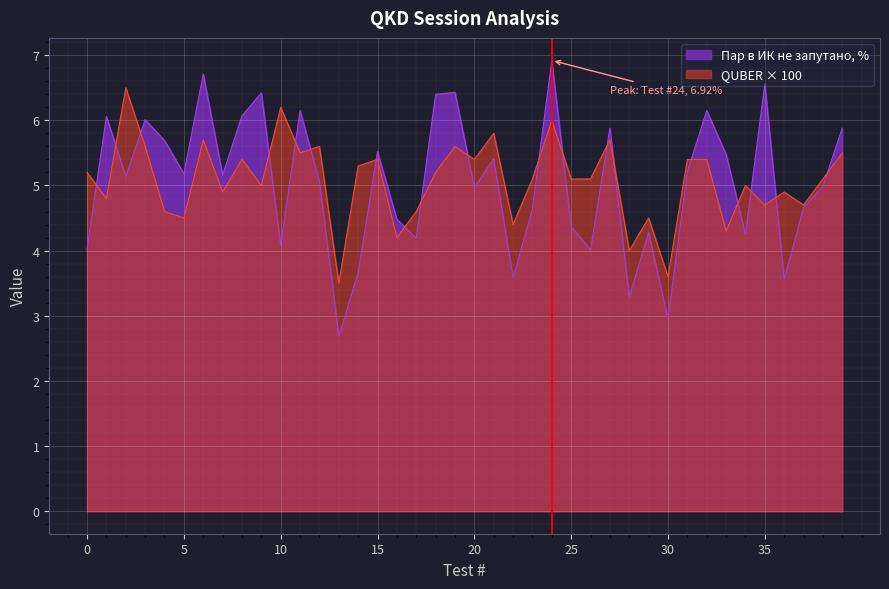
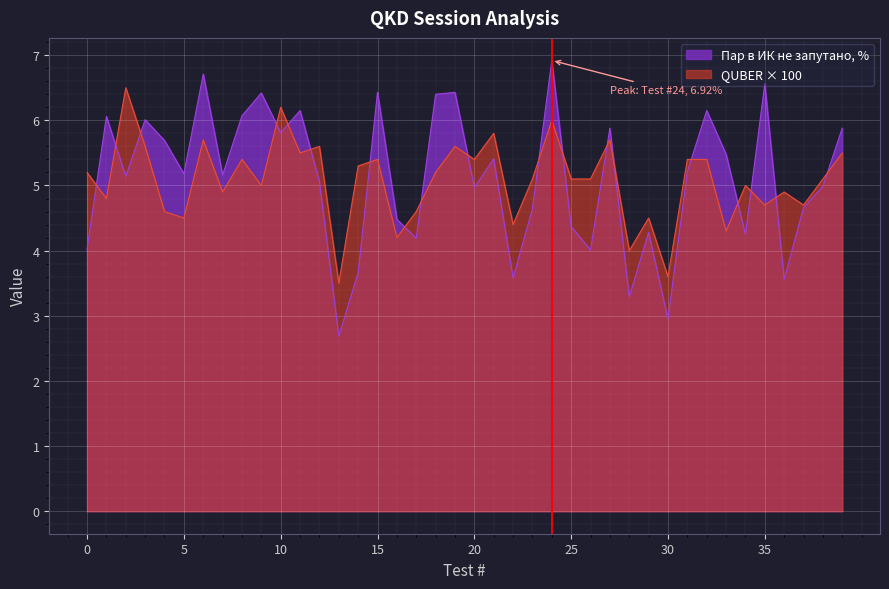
Пар в ИК не запутано, %, 10: 4.1 -> 5.8
Пар в ИК не запутано, %, 15: 5.5 -> 6.4
